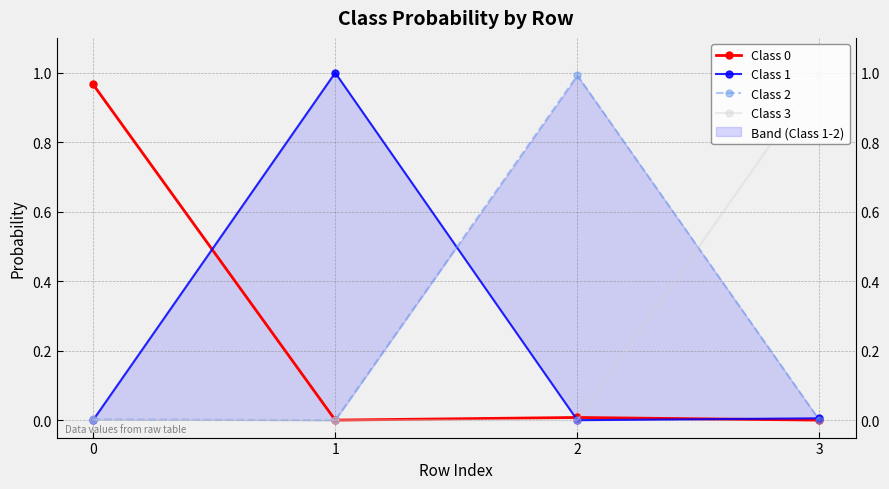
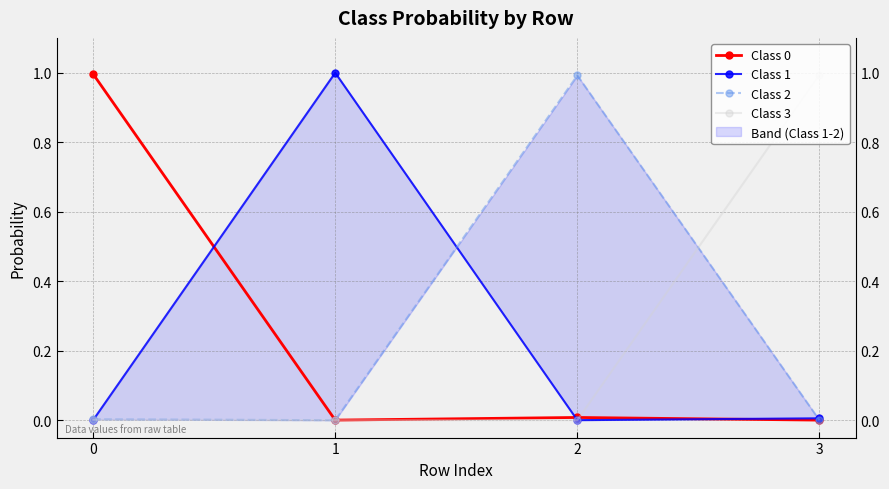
Class 0, 0: 0.97 -> 1.00
